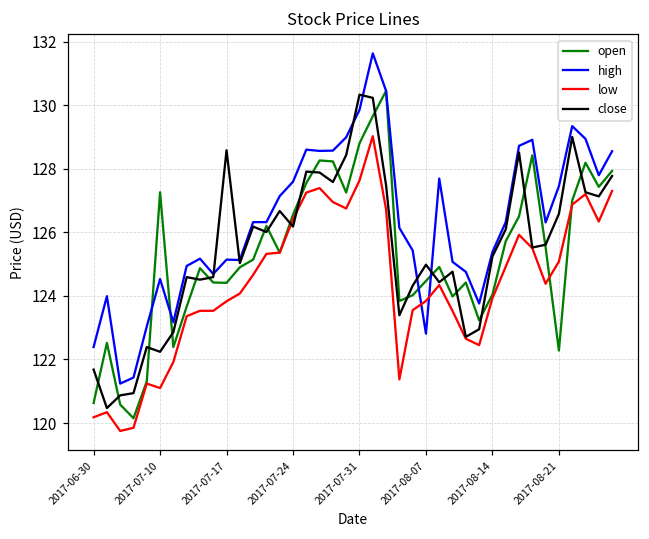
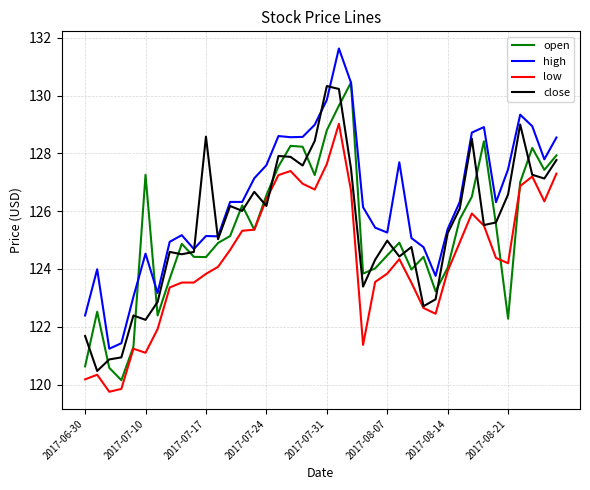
high, 2017-08-07: 122.8 -> 125.3
low, 2017-08-21: 125.1 -> 124.2
